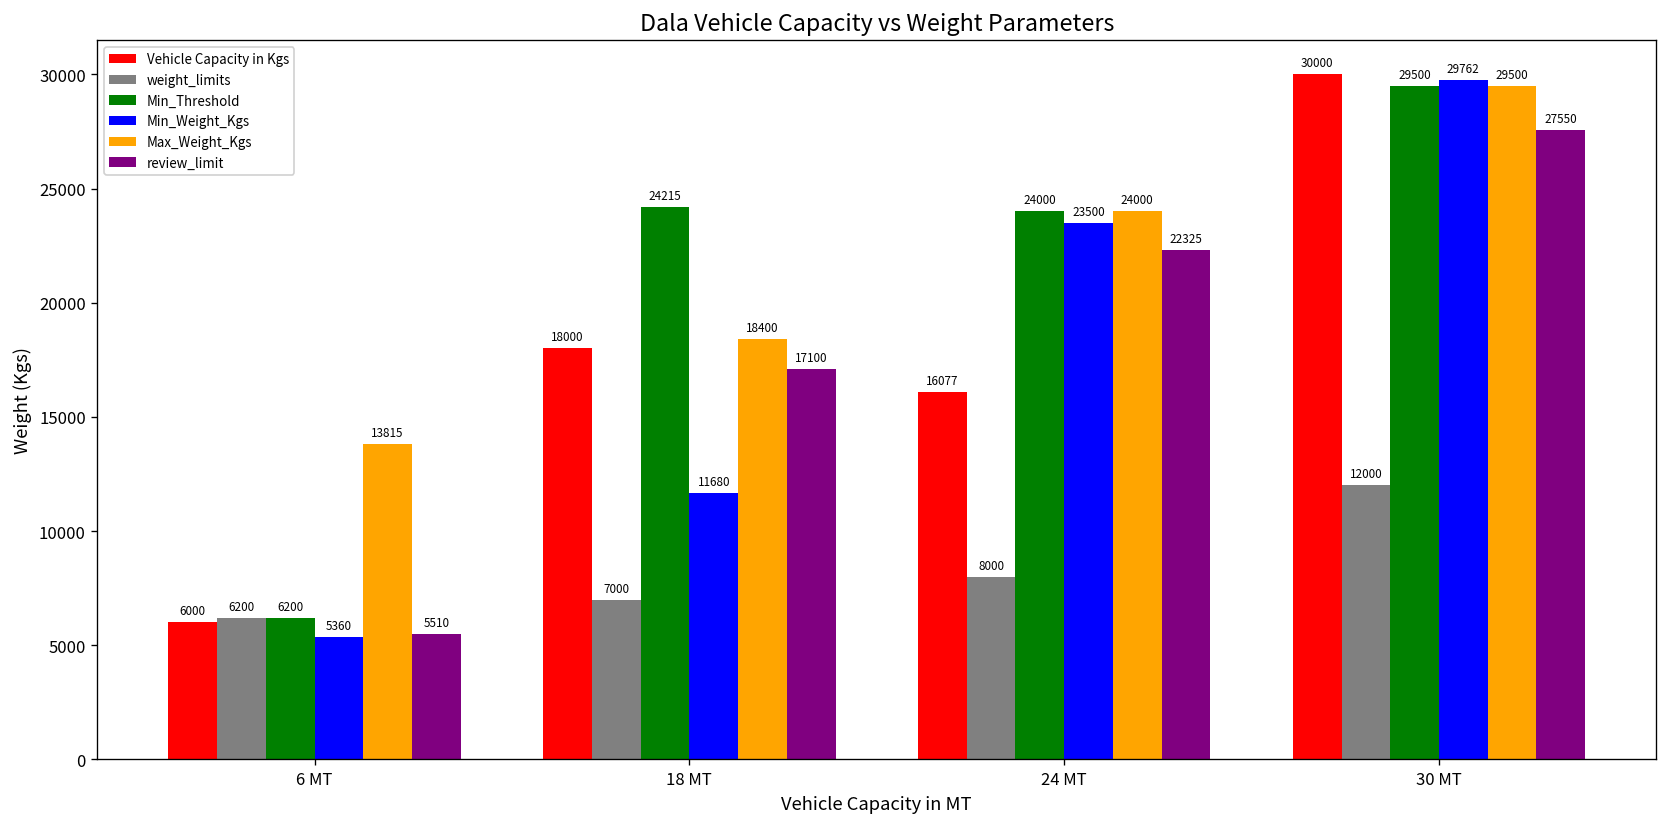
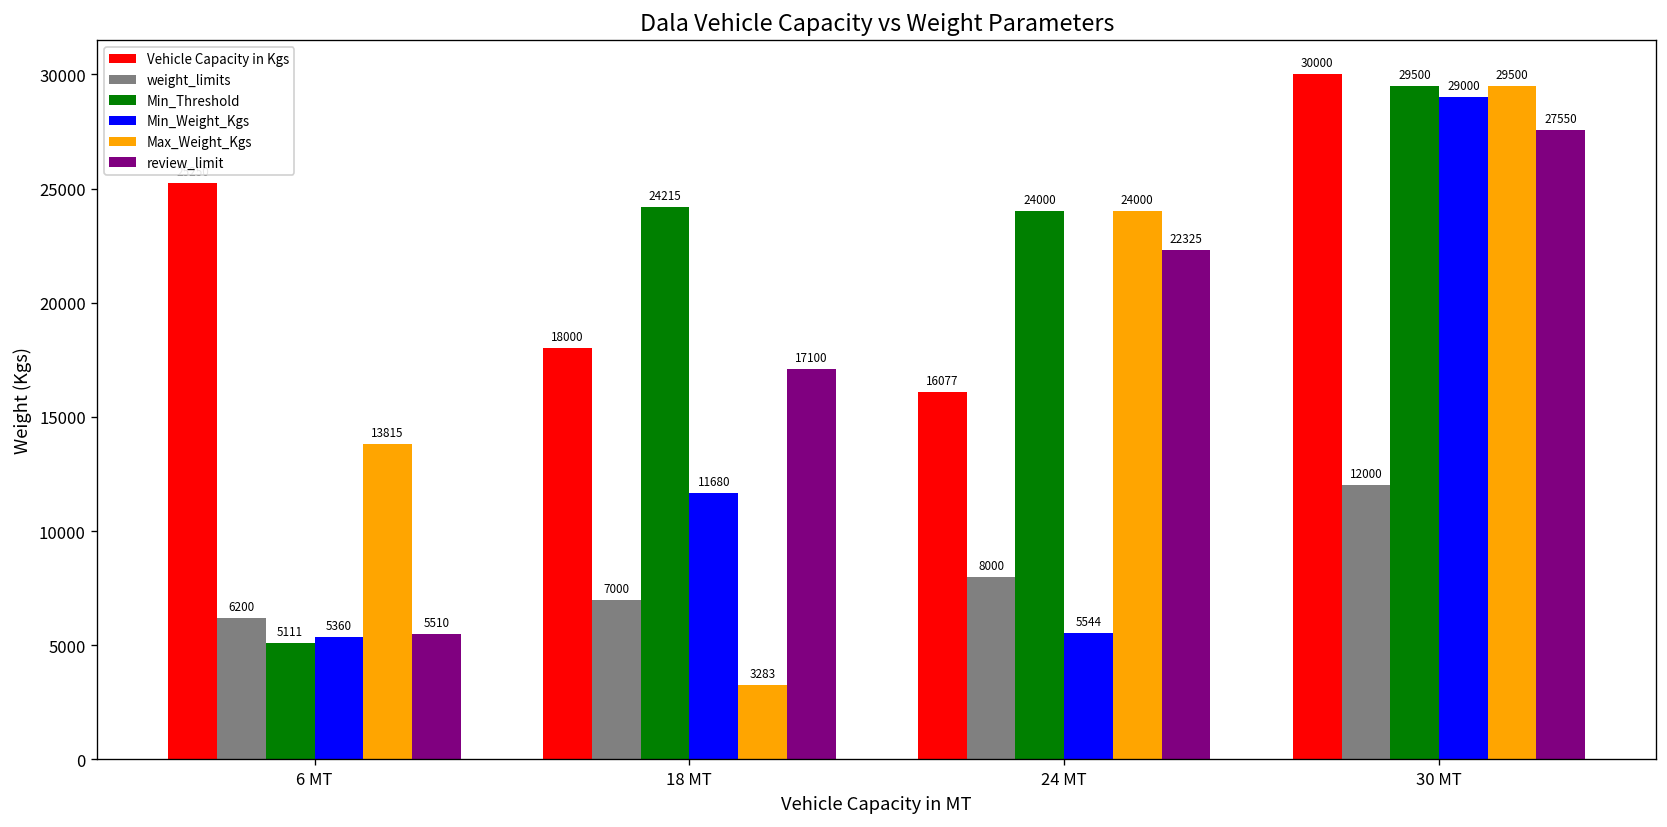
Vehicle Capacity in Kgs, 6 MT: 6000 -> 25250
Min_Threshold, 6 MT: 6200 -> 5111
Max_Weight_Kgs, 18 MT: 18400 -> 3283
Min_Weight_Kgs, 24 MT: 23500 -> 5544
Min_Weight_Kgs, 30 MT: 29762 -> 29000
